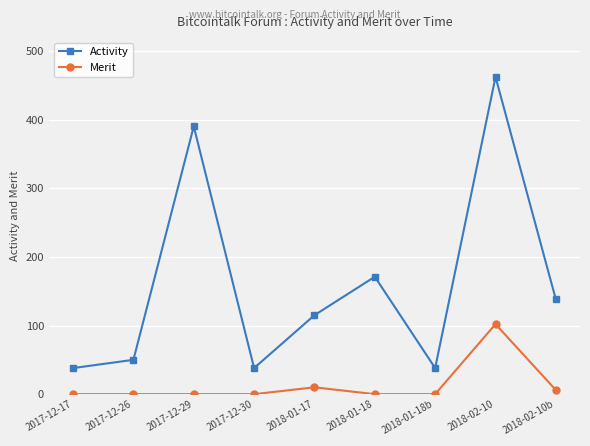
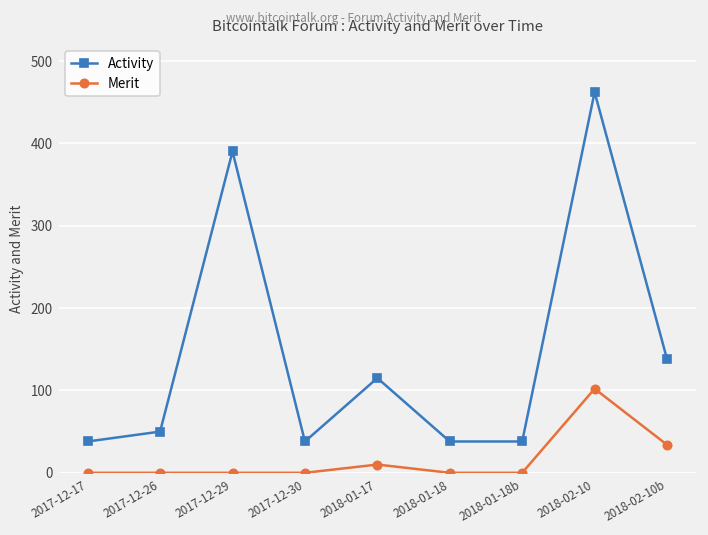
Activity, 2018-01-18: 170 -> 40
Merit, 2018-02-10b: 10 -> 30
